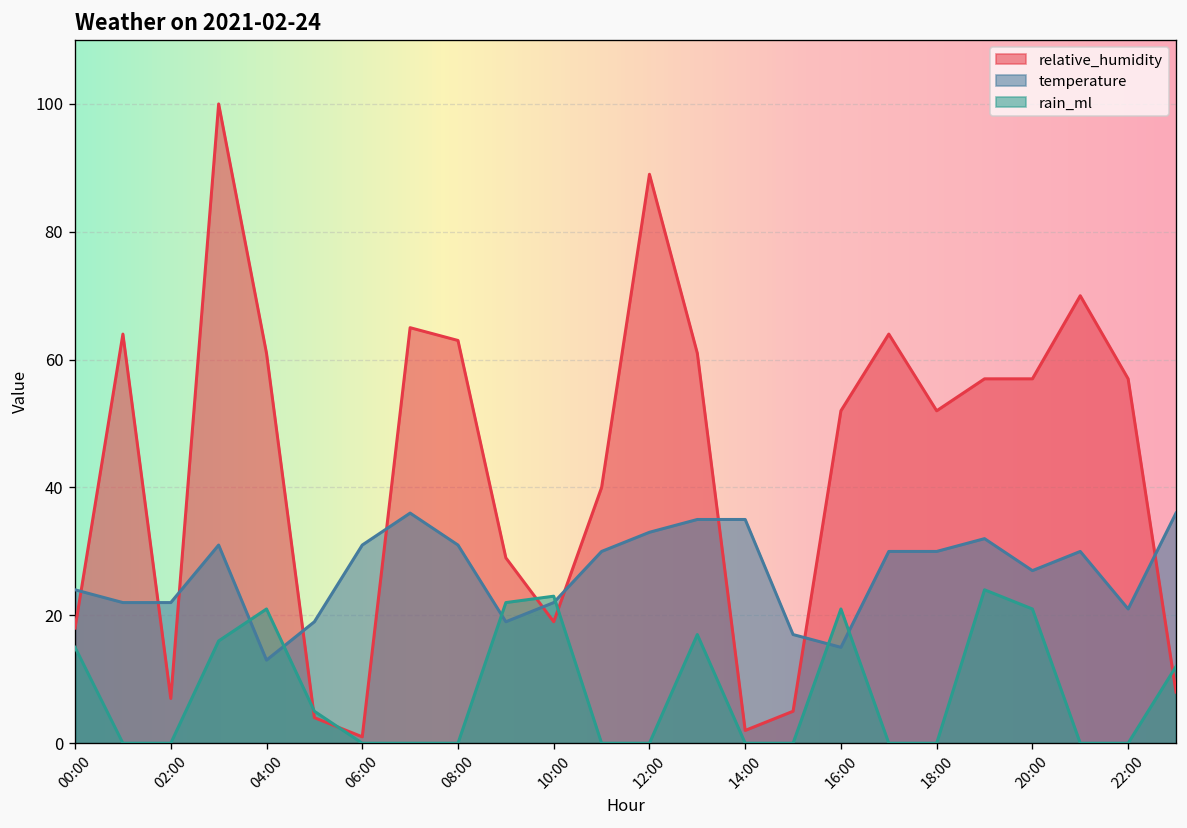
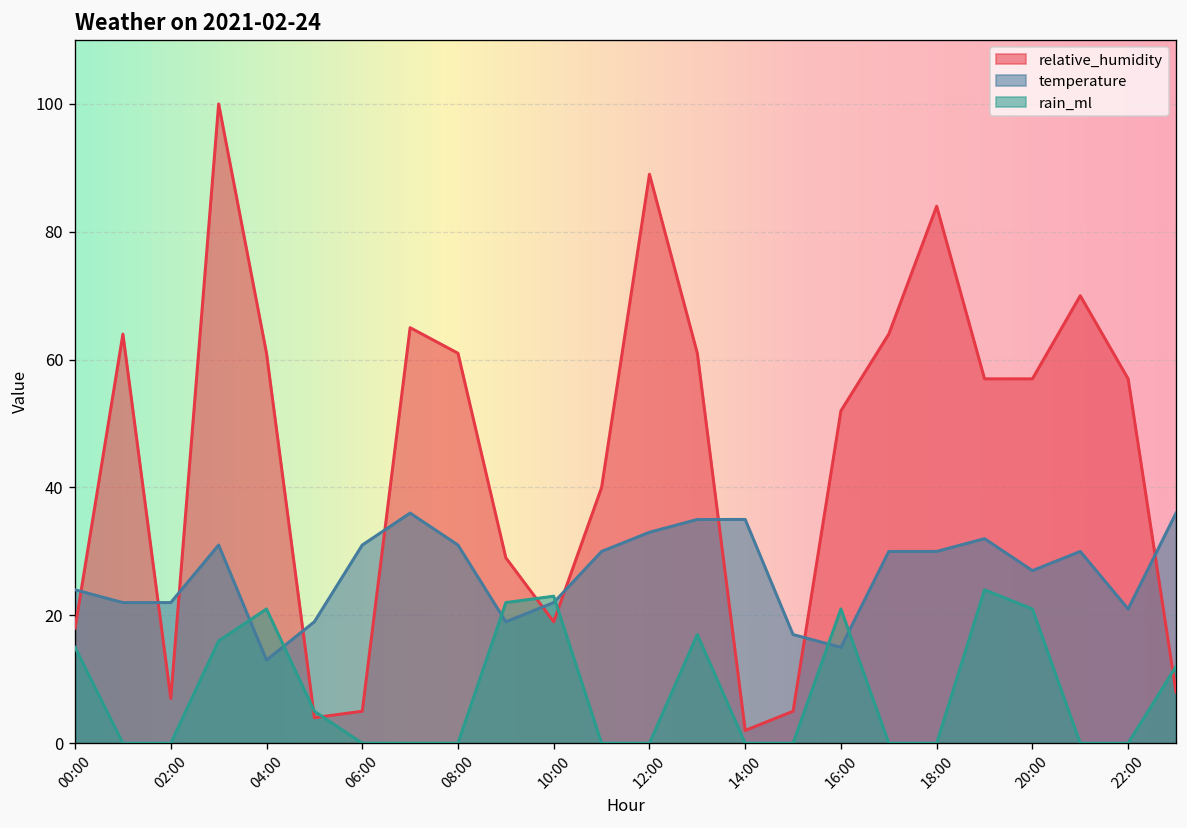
relative_humidity, 06:00: 1 -> 5
relative_humidity, 08:00: 63 -> 61
relative_humidity, 18:00: 52 -> 84
